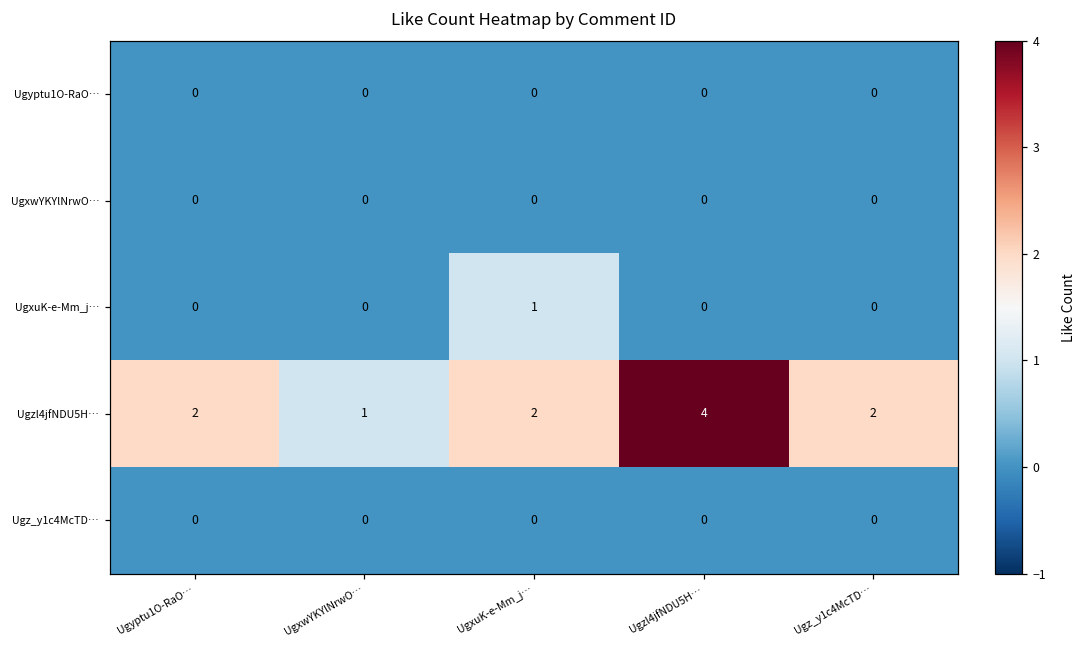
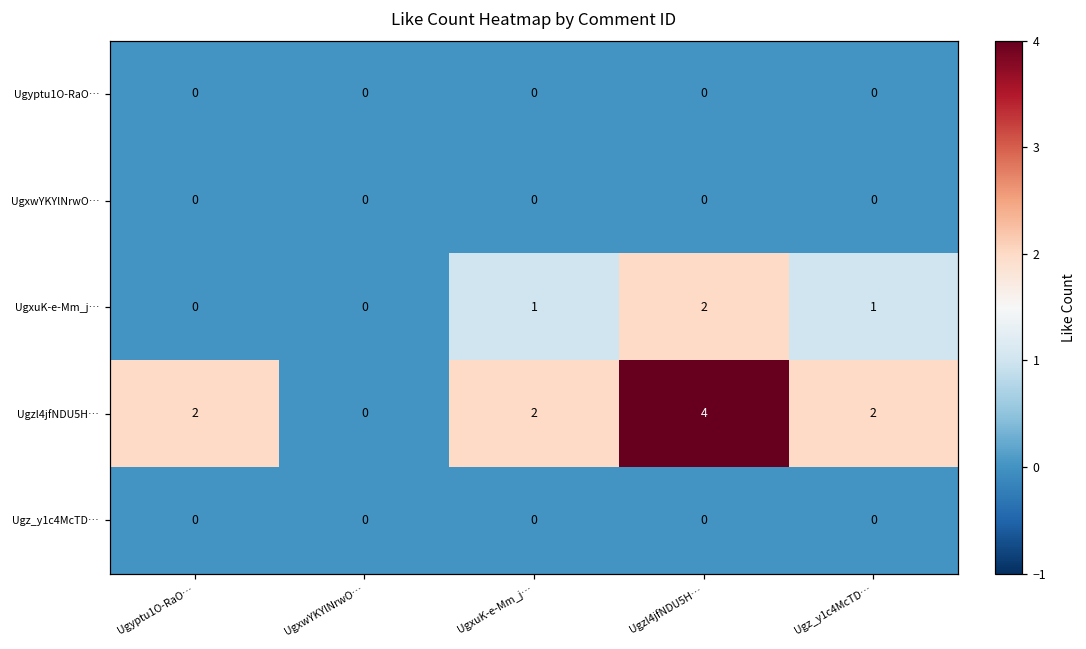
UgxuK-e-Mm_j…, Ugzl4jfNDU5H…: 0 -> 2
UgxuK-e-Mm_j…, Ugz_y1c4McTD…: 0 -> 1
Ugzl4jfNDU5H…, UgxwYKYlNrwO…: 1 -> 0
